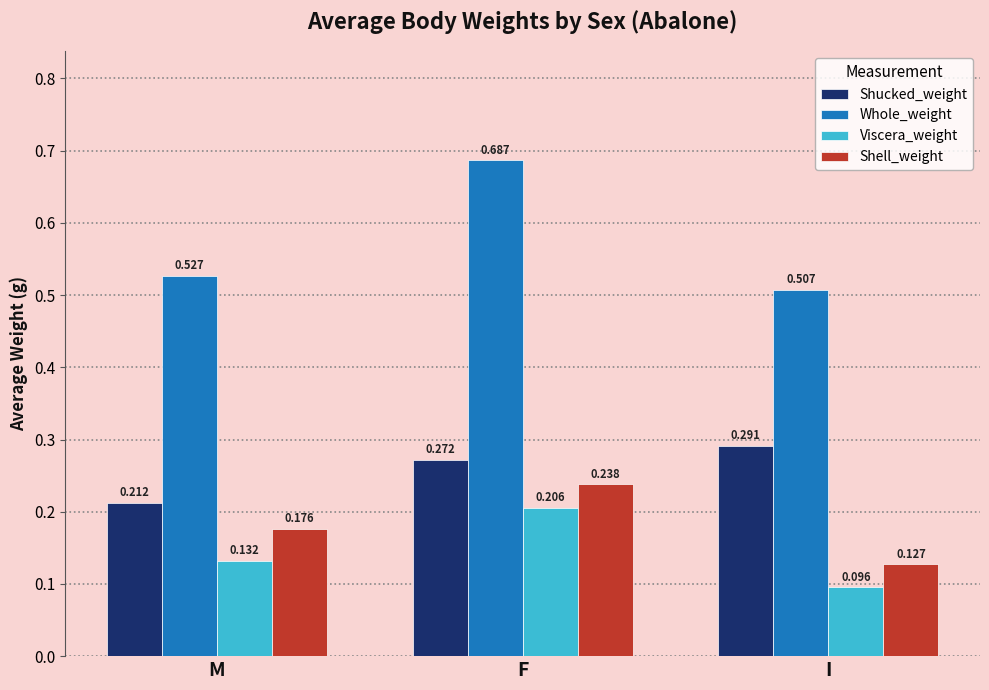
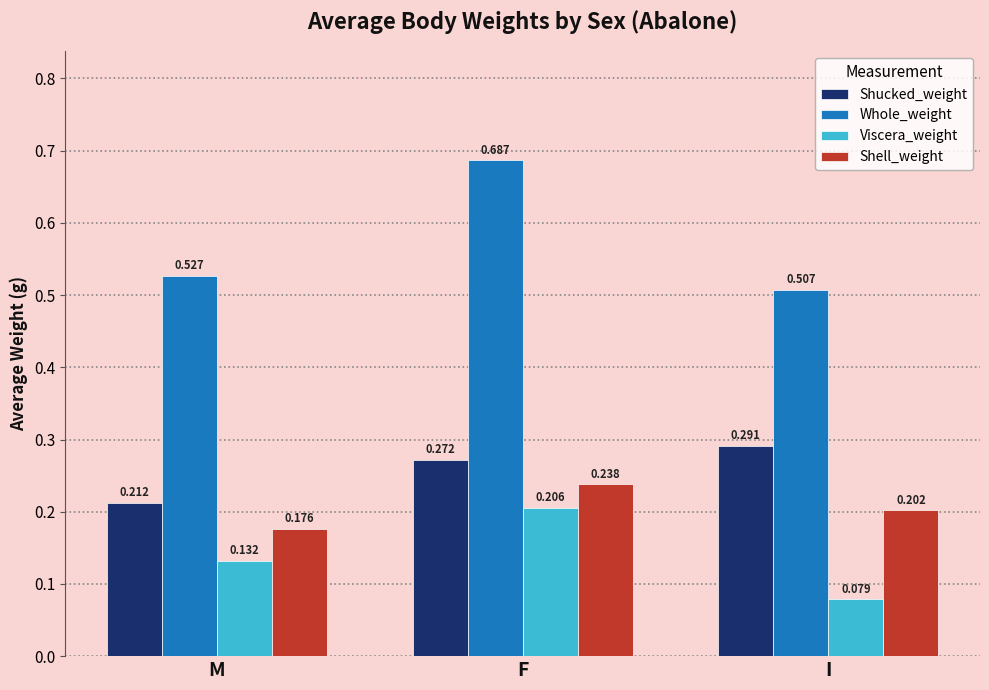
Viscera_weight, I: 0.096 -> 0.079
Shell_weight, I: 0.127 -> 0.202
